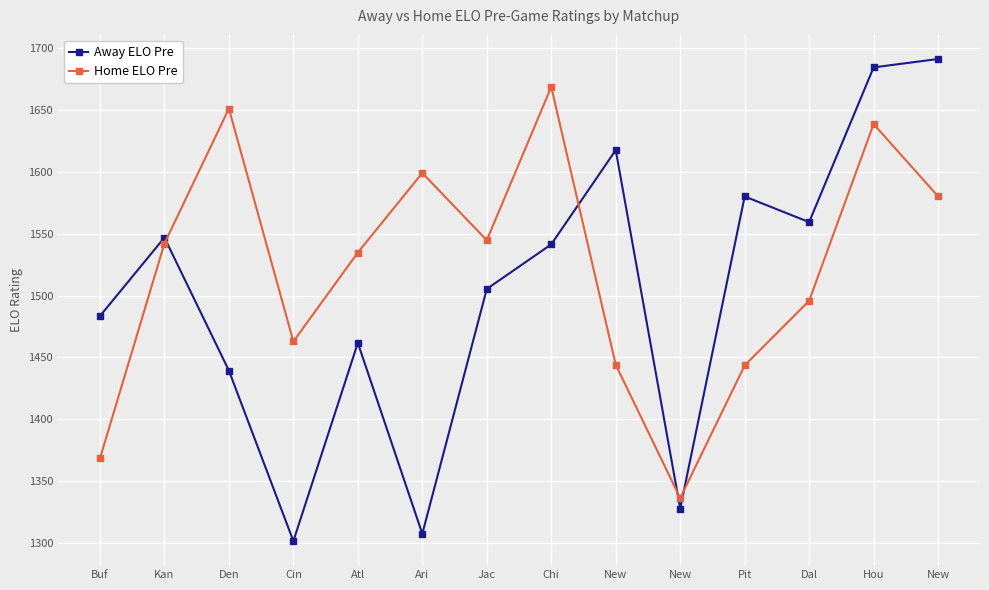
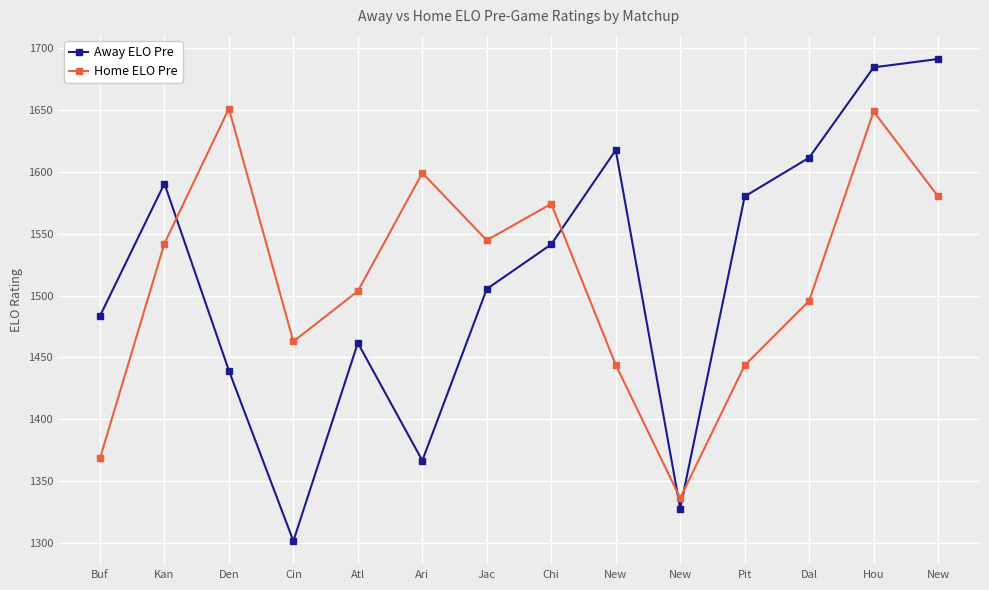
Away ELO Pre, Kan: 1547 -> 1591
Home ELO Pre, Atl: 1535 -> 1504
Away ELO Pre, Ari: 1307 -> 1367
Home ELO Pre, Chi: 1669 -> 1574
Away ELO Pre, Dal: 1559 -> 1612
Home ELO Pre, Hou: 1639 -> 1649
